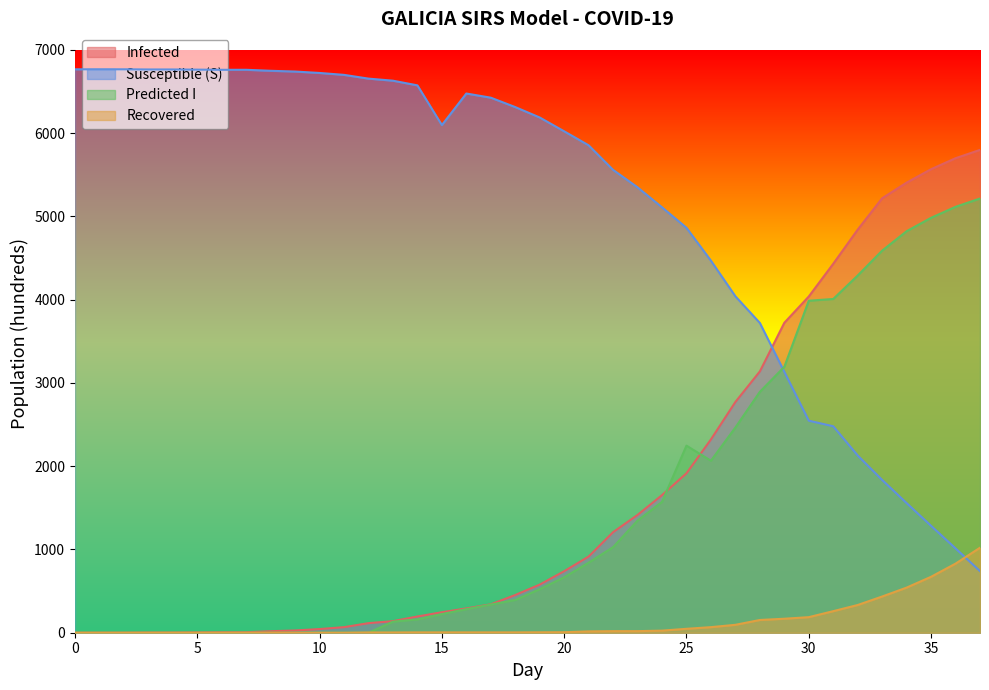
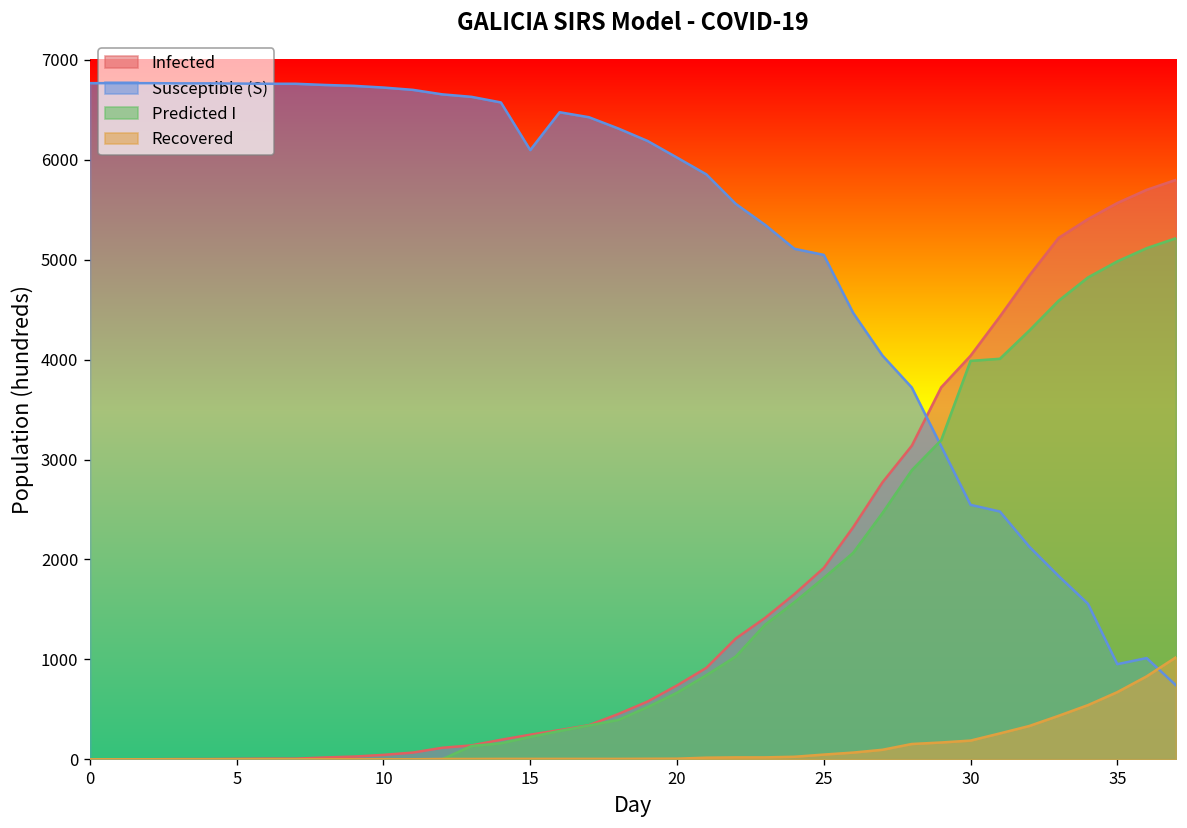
Susceptible (S), 25: 4900 -> 5000
Predicted I, 25: 2200 -> 1800
Susceptible (S), 35: 1300 -> 1000
